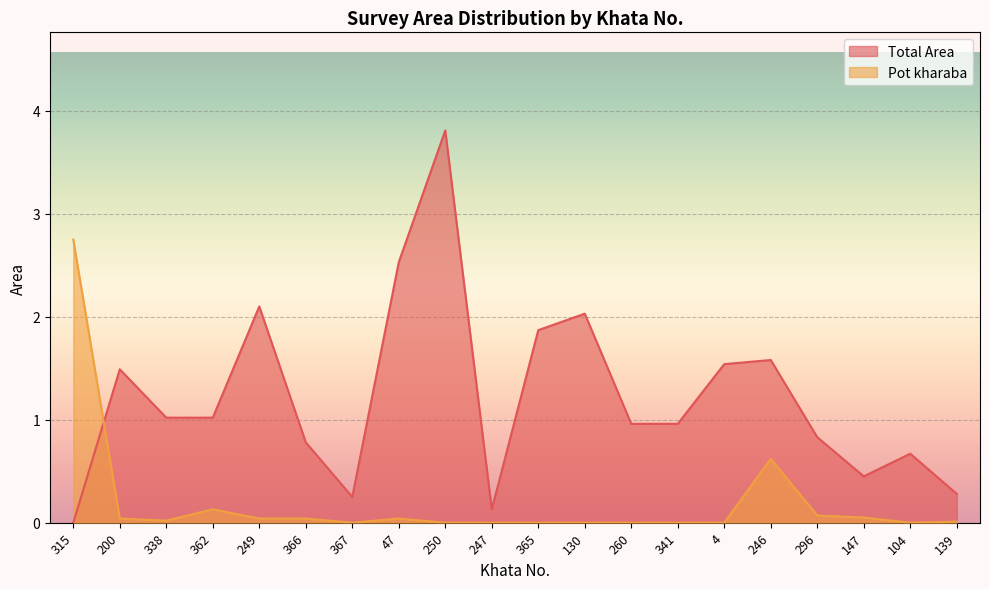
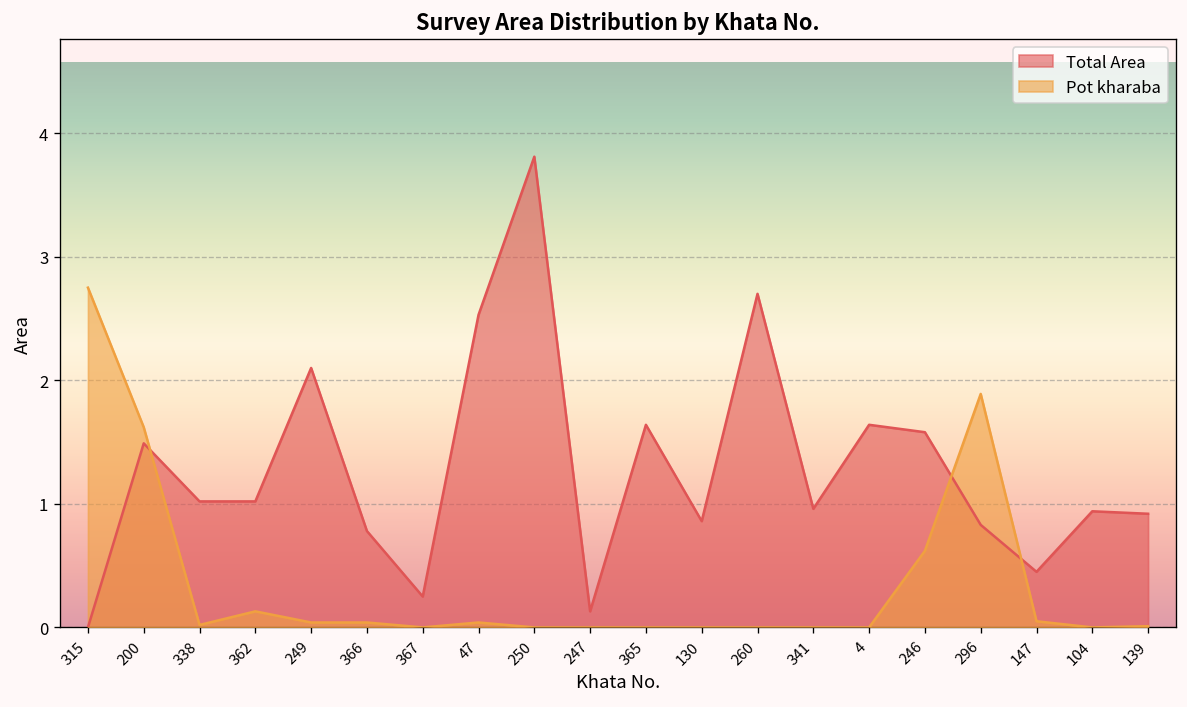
Pot kharaba, 200: 0.04 -> 1.62
Total Area, 365: 1.87 -> 1.64
Total Area, 130: 2.03 -> 0.86
Total Area, 260: 0.96 -> 2.70
Total Area, 4: 1.54 -> 1.64
Pot kharaba, 296: 0.07 -> 1.89
Total Area, 104: 0.67 -> 0.94
Total Area, 139: 0.28 -> 0.92
